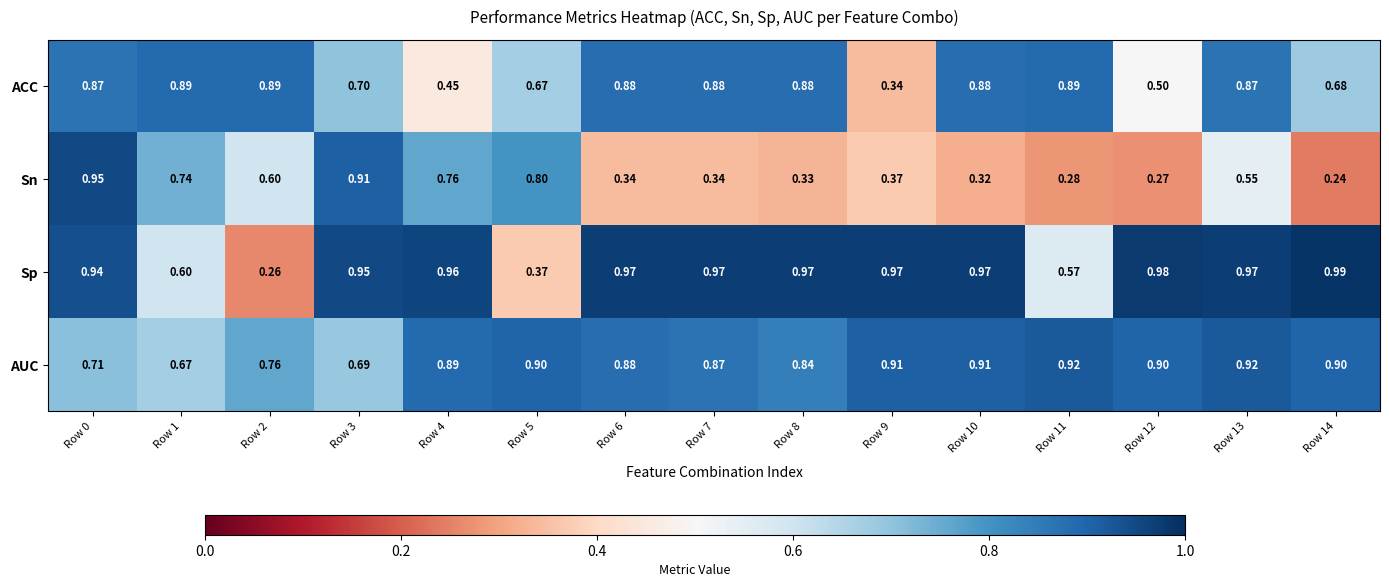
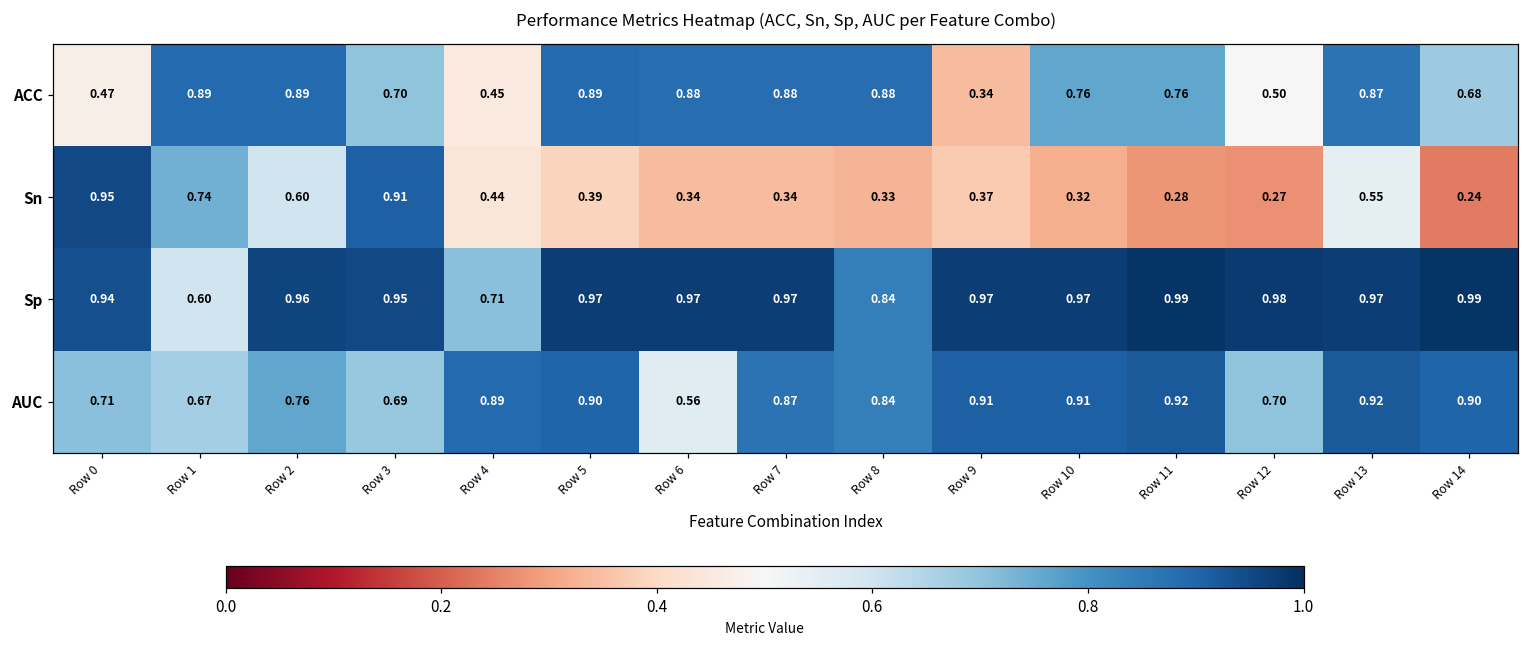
ACC, Row 0: 0.87 -> 0.47
ACC, Row 5: 0.67 -> 0.89
ACC, Row 10: 0.88 -> 0.76
ACC, Row 11: 0.89 -> 0.76
Sn, Row 4: 0.76 -> 0.44
Sn, Row 5: 0.80 -> 0.39
Sp, Row 2: 0.26 -> 0.96
Sp, Row 4: 0.96 -> 0.71
Sp, Row 5: 0.37 -> 0.97
Sp, Row 8: 0.97 -> 0.84
Sp, Row 11: 0.57 -> 0.99
AUC, Row 6: 0.88 -> 0.56
AUC, Row 12: 0.90 -> 0.70
